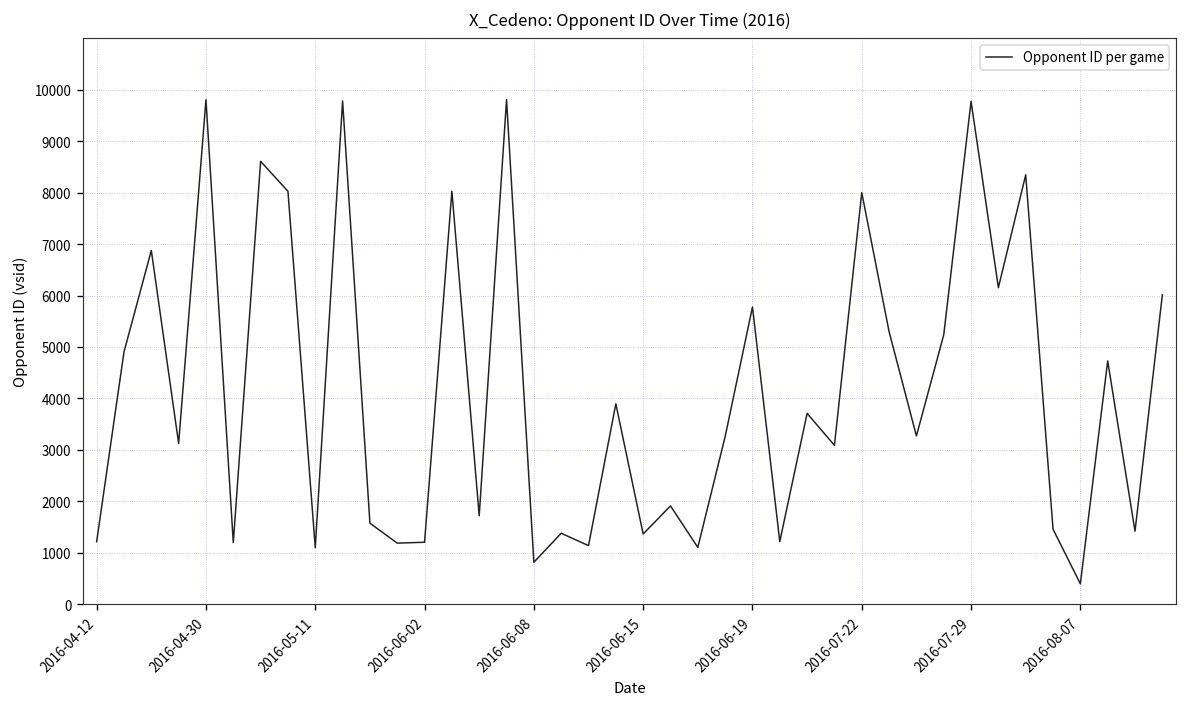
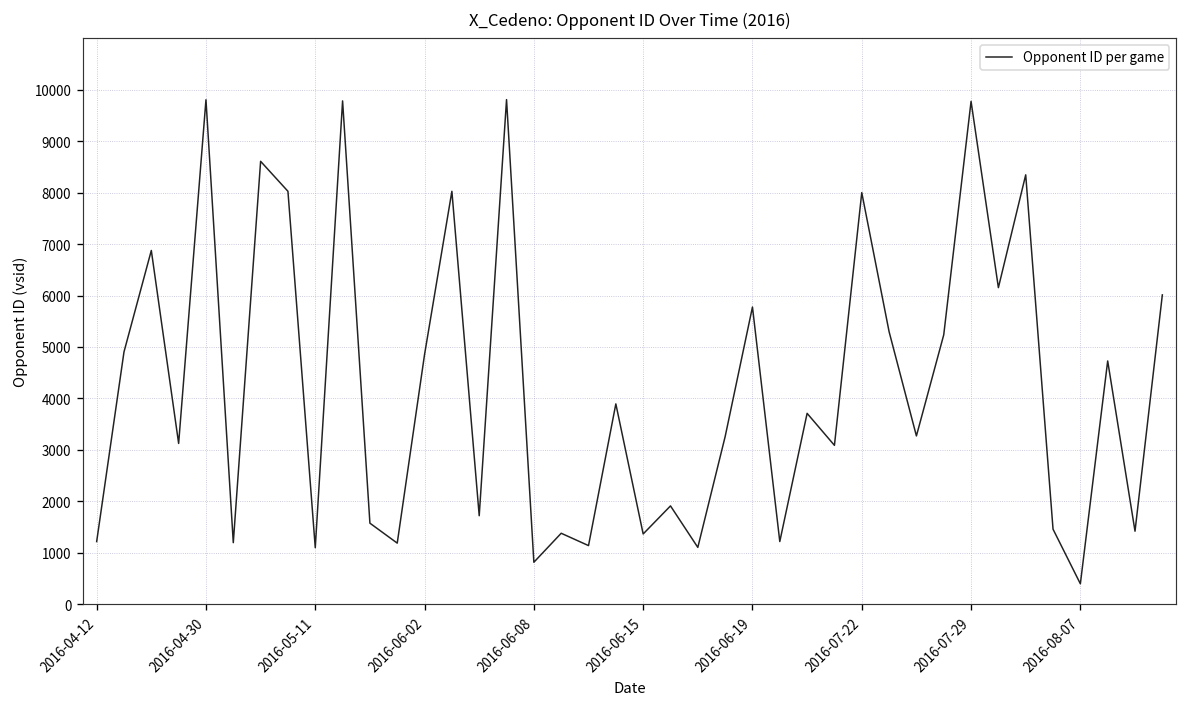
2016-06-02: 1200 -> 4900
